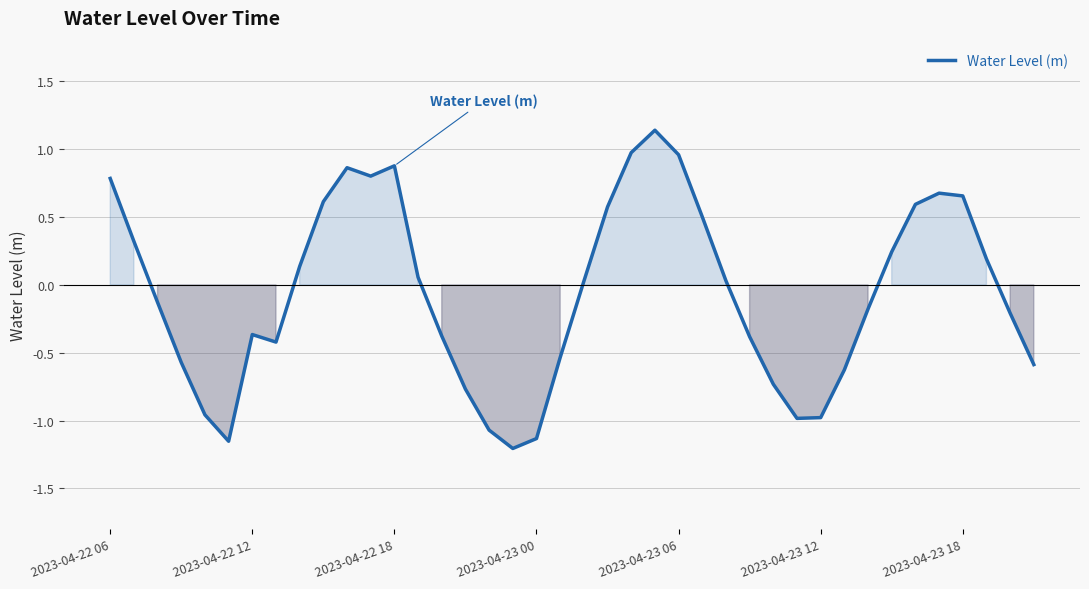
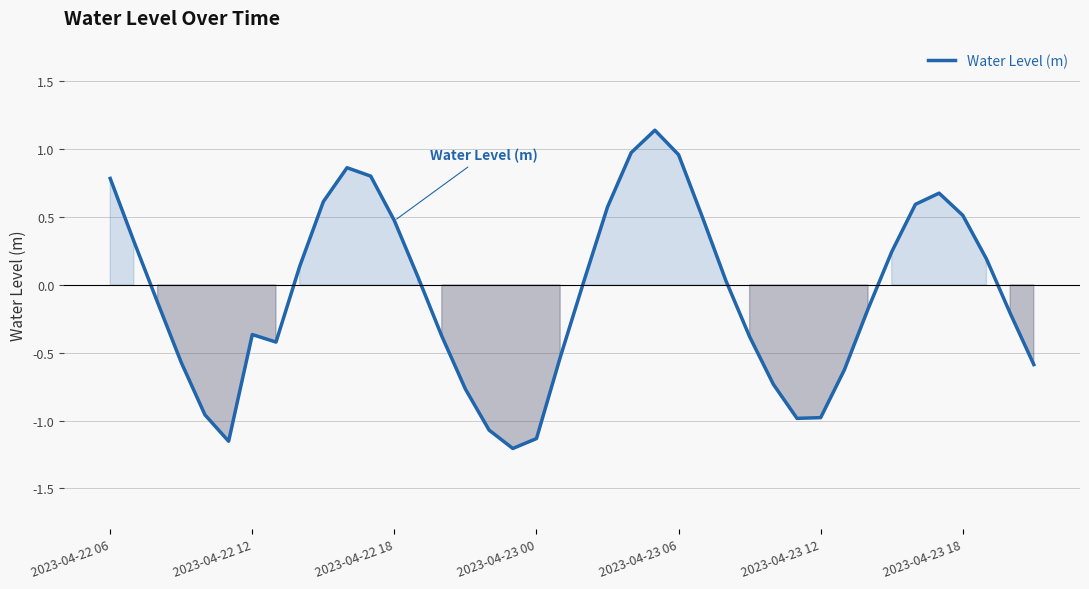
2023-04-22 18: 0.88 -> 0.47
2023-04-23 18: 0.66 -> 0.51
